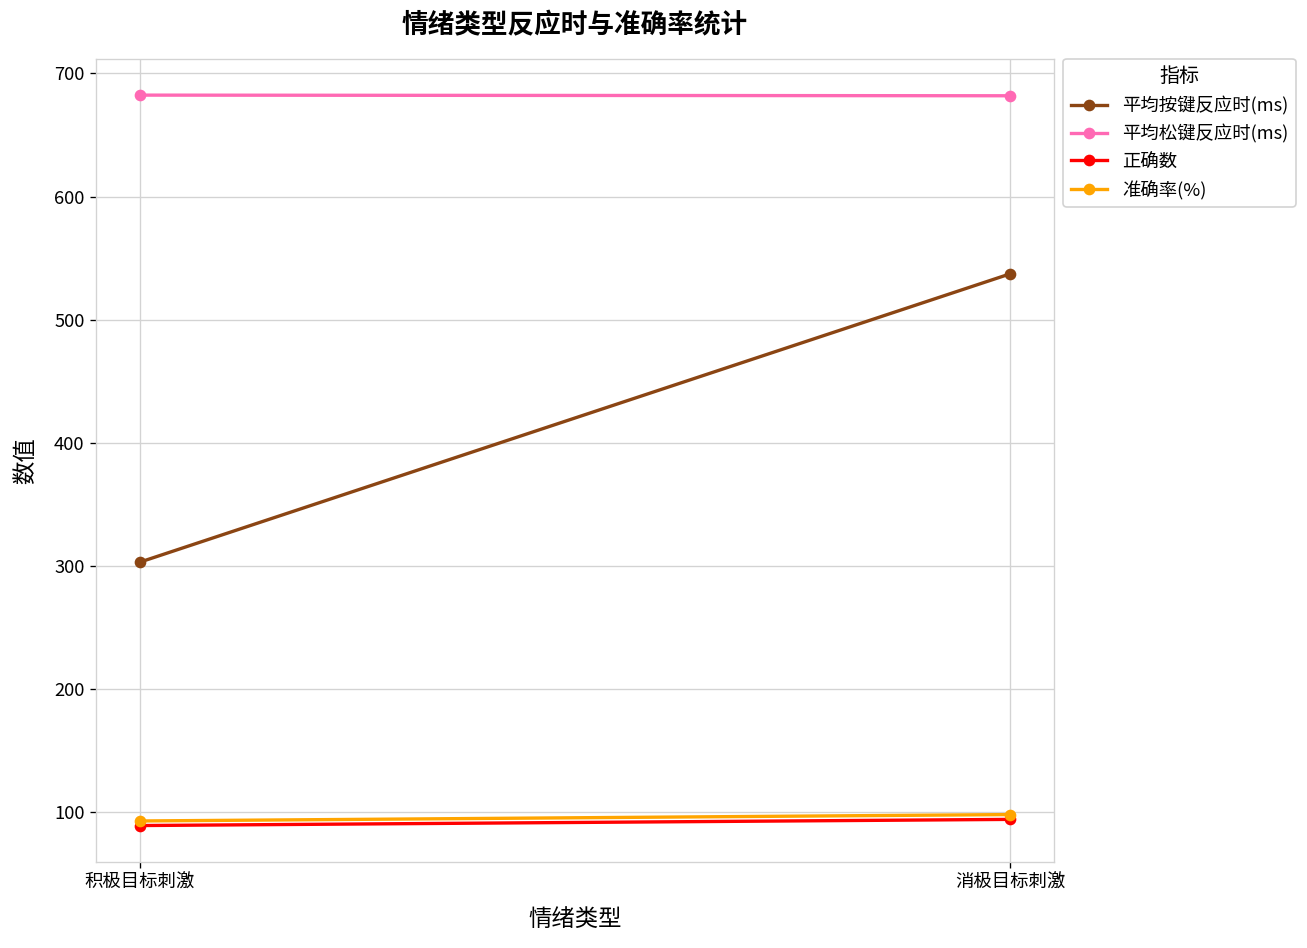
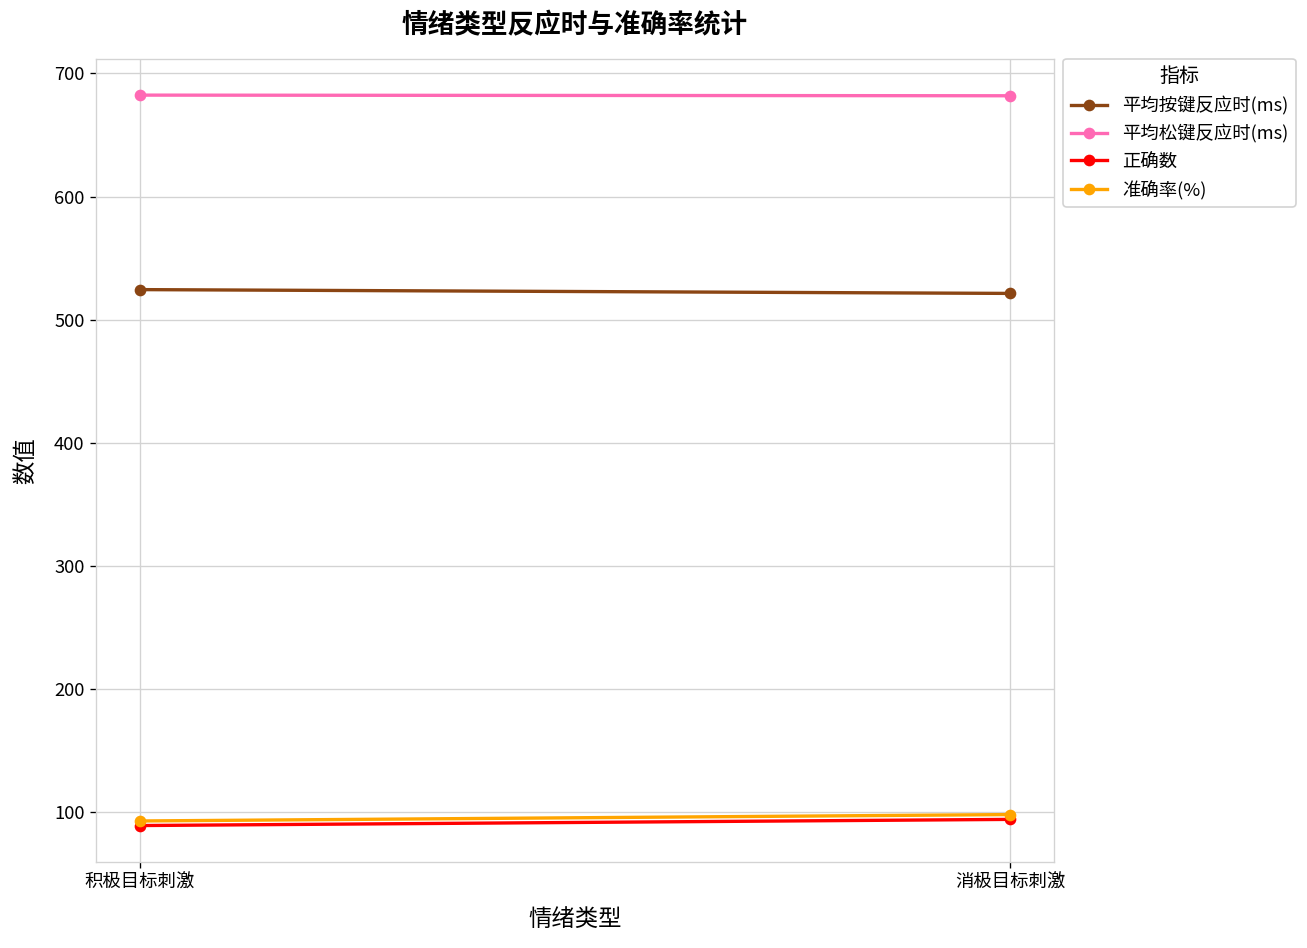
平均按键反应时(ms), 积极目标刺激: 303 -> 524
平均按键反应时(ms), 消极目标刺激: 537 -> 521
